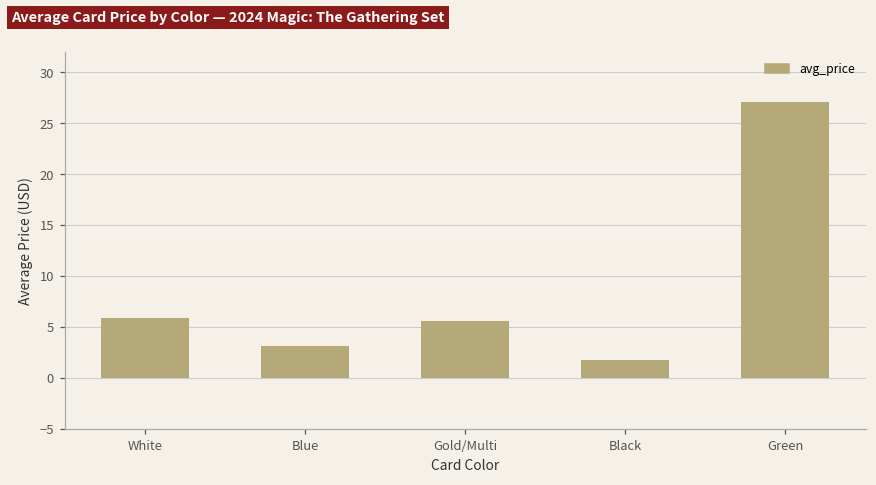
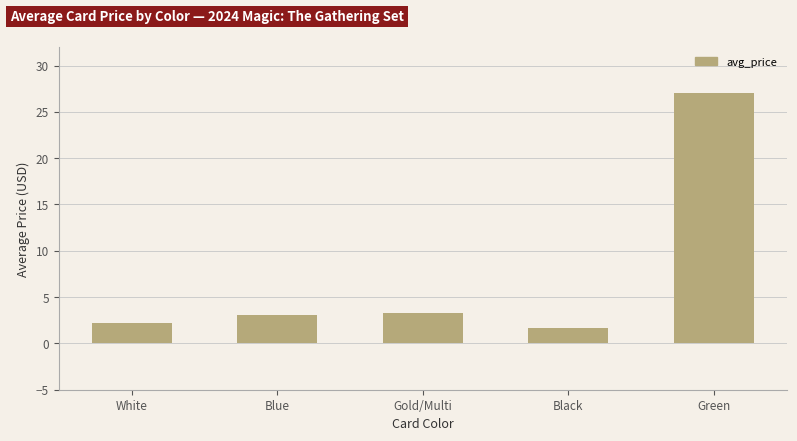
White: 6 -> 2
Gold/Multi: 6 -> 3
